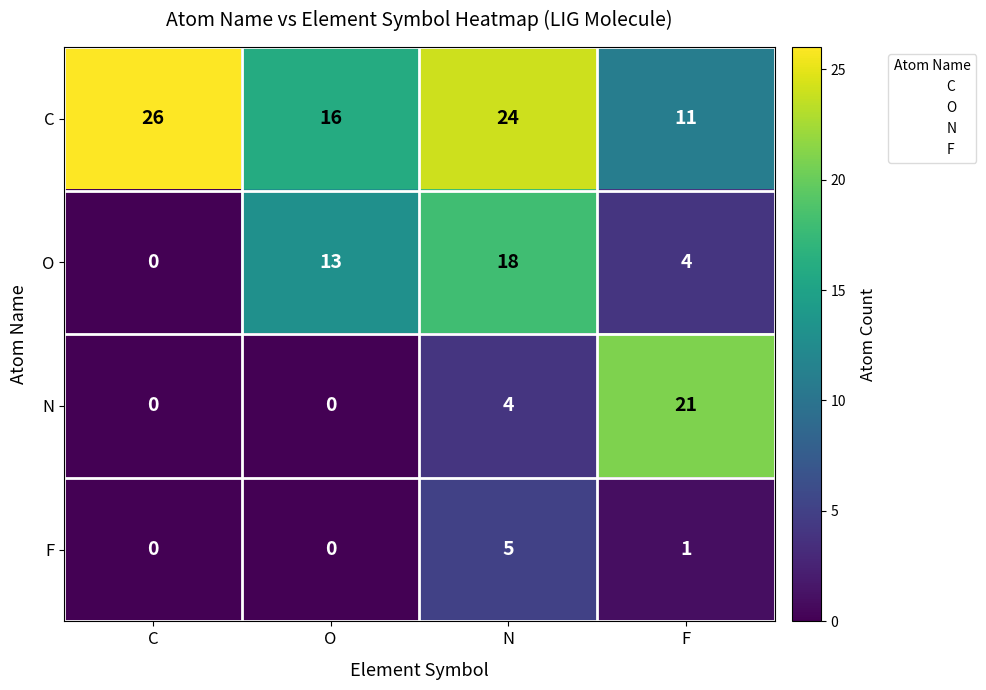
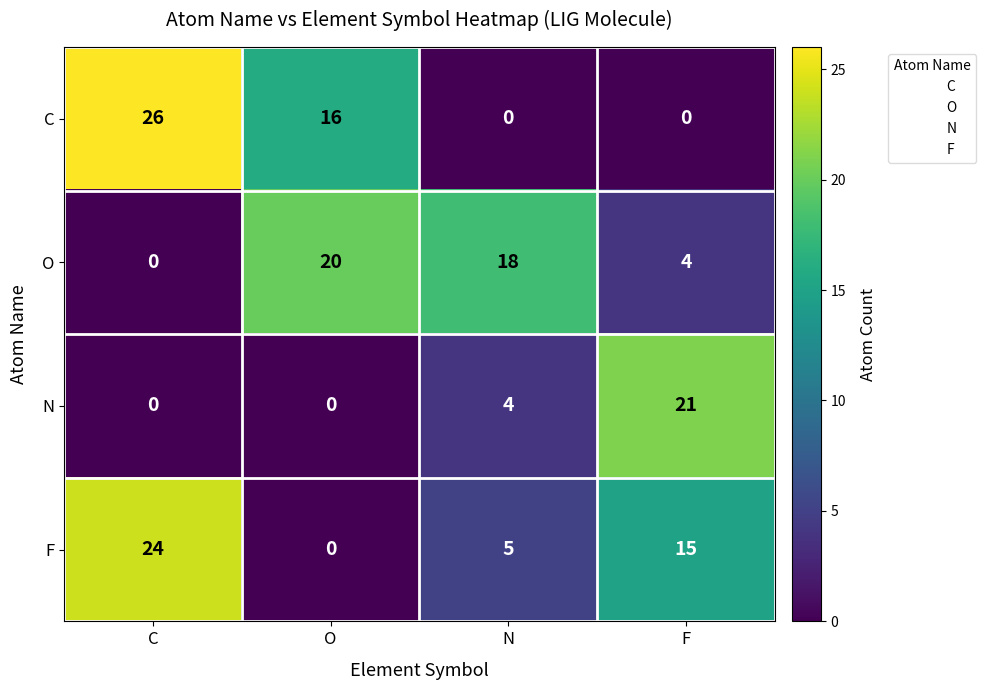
C, N: 24 -> 0
C, F: 11 -> 0
O, O: 13 -> 20
F, C: 0 -> 24
F, F: 1 -> 15
